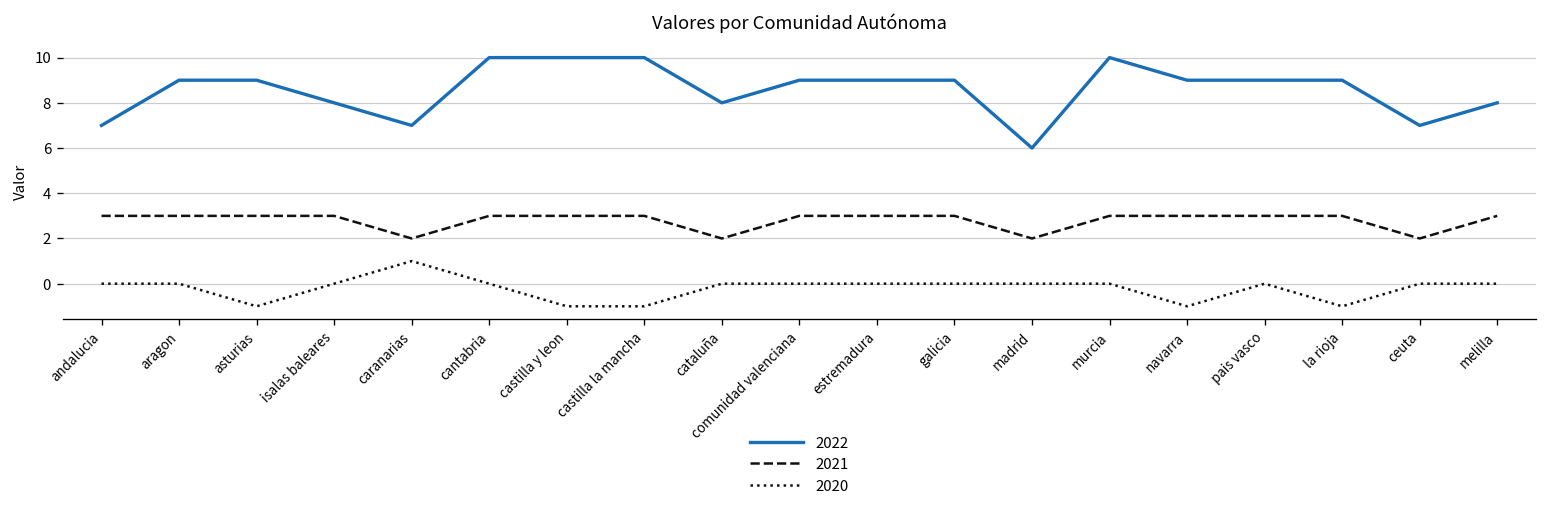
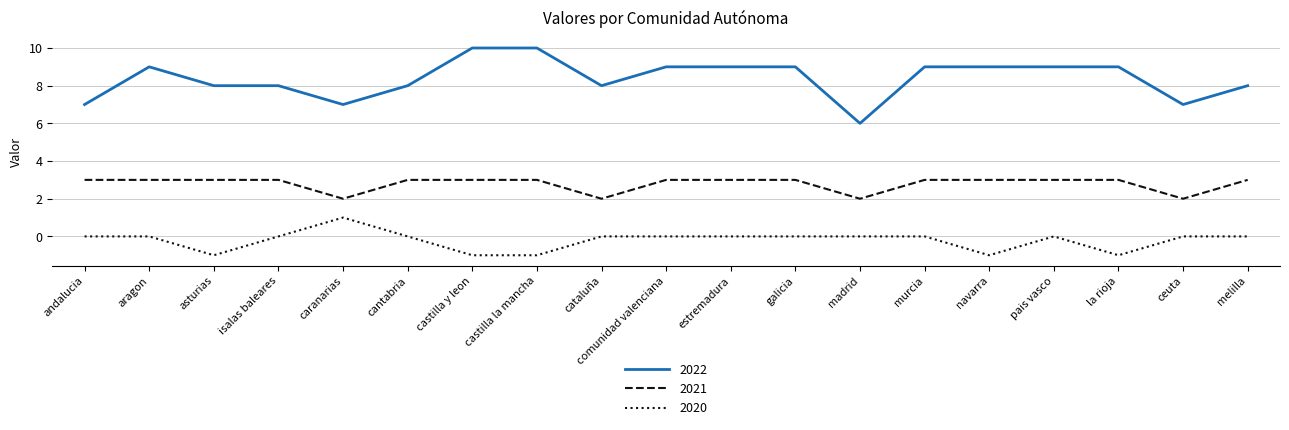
2022, asturias: 9 -> 8
2022, cantabria: 10 -> 8
2022, murcia: 10 -> 9
